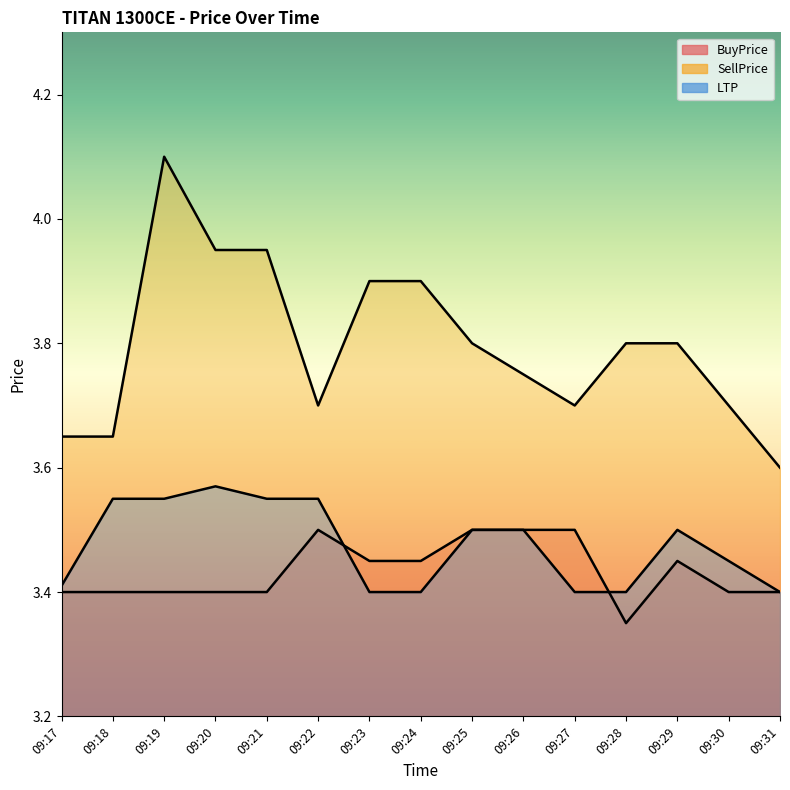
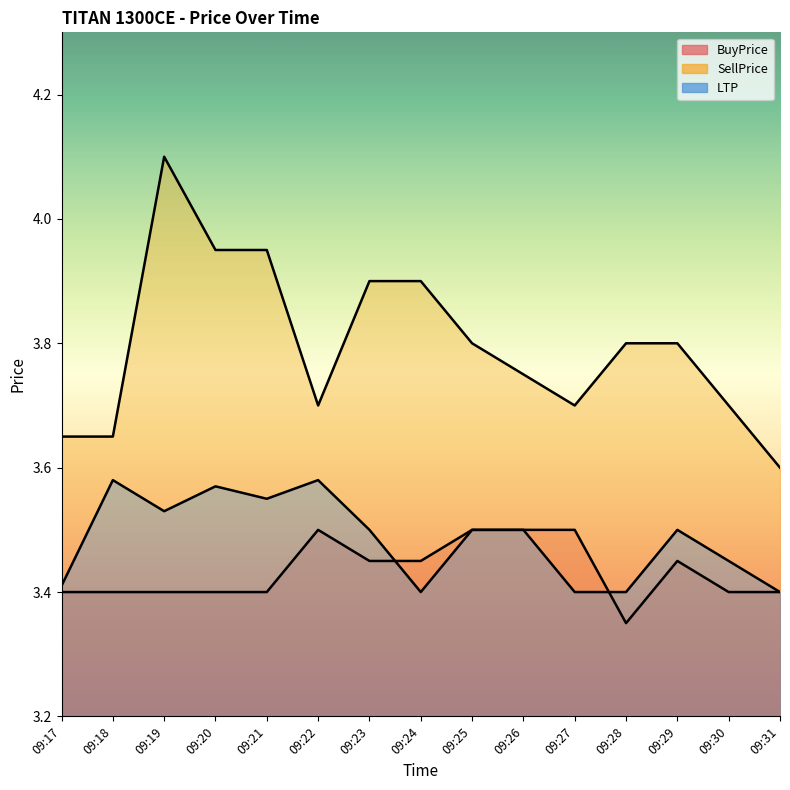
LTP, 09:18: 3.55 -> 3.58
LTP, 09:19: 3.55 -> 3.53
LTP, 09:22: 3.55 -> 3.58
LTP, 09:23: 3.4 -> 3.5
